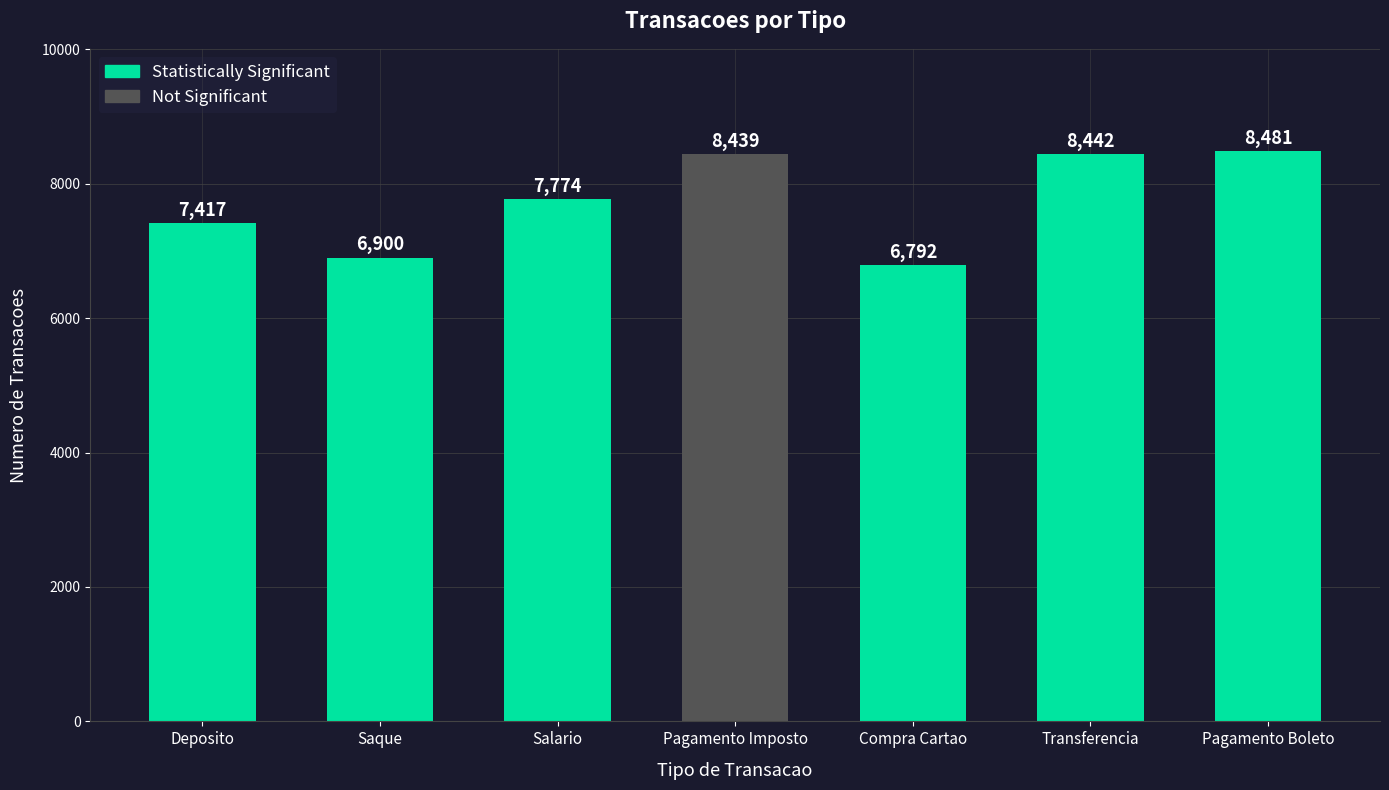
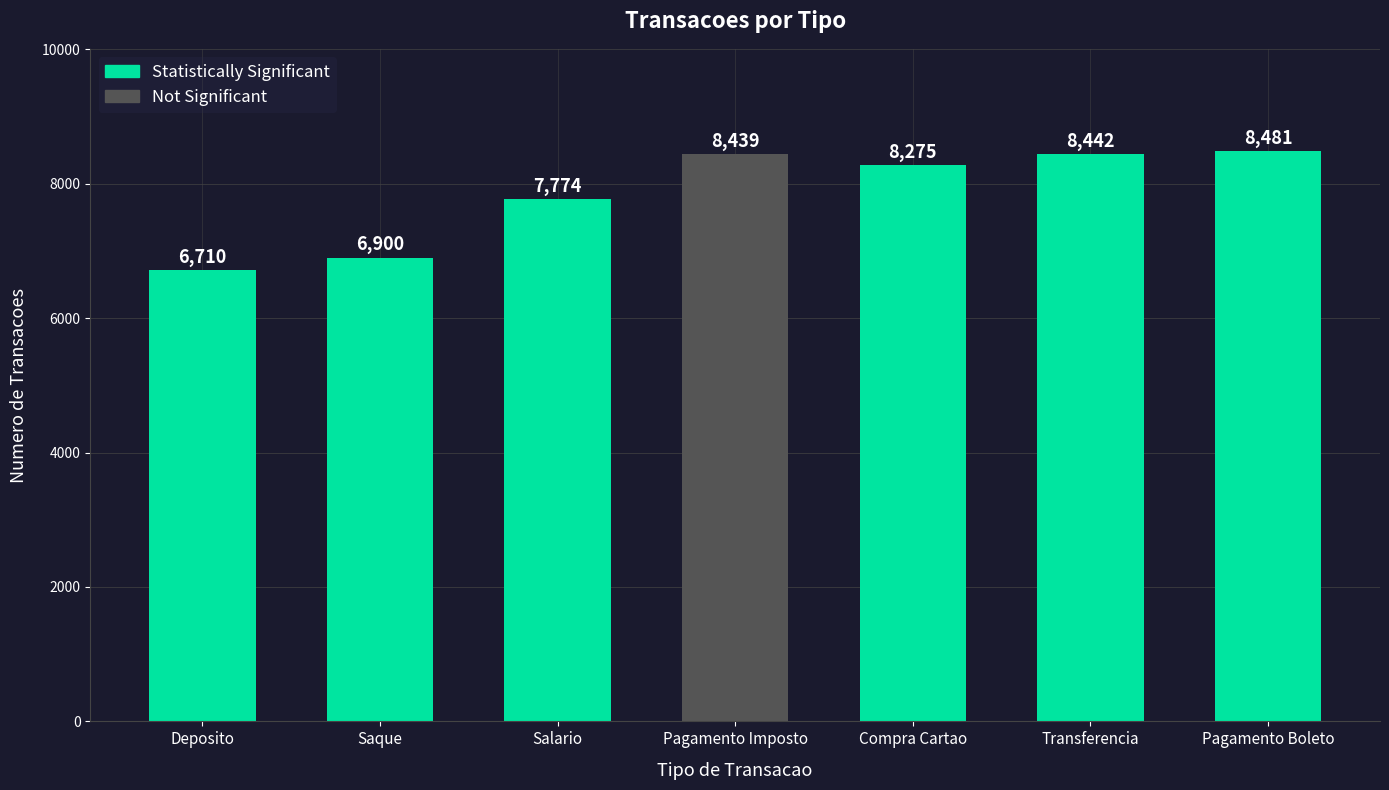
Deposito: 7,417 -> 6,710
Compra Cartao: 6,792 -> 8,275
